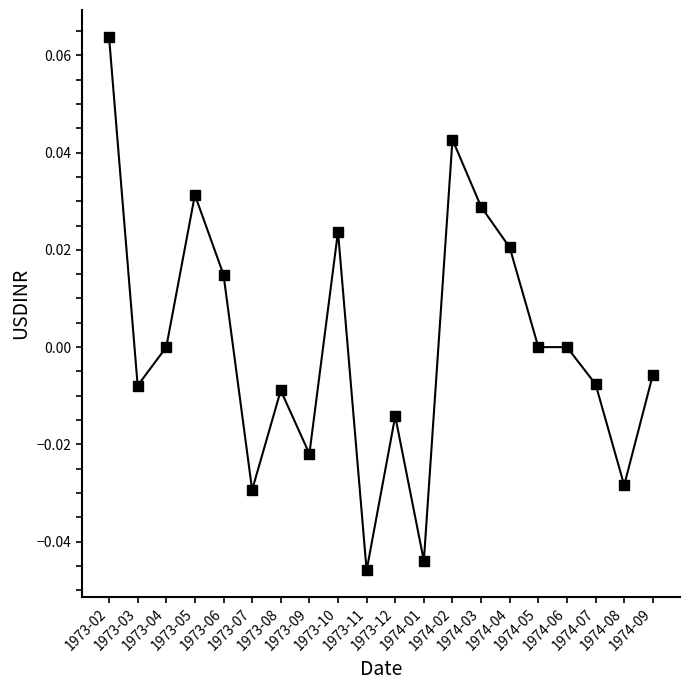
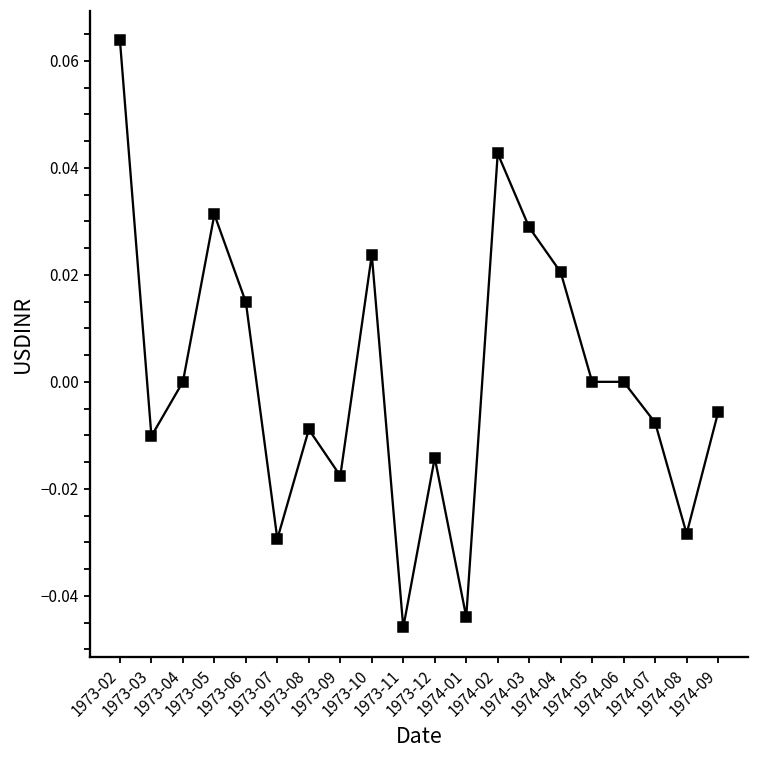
1973-03: -0.008 -> -0.010
1973-09: -0.022 -> -0.018
